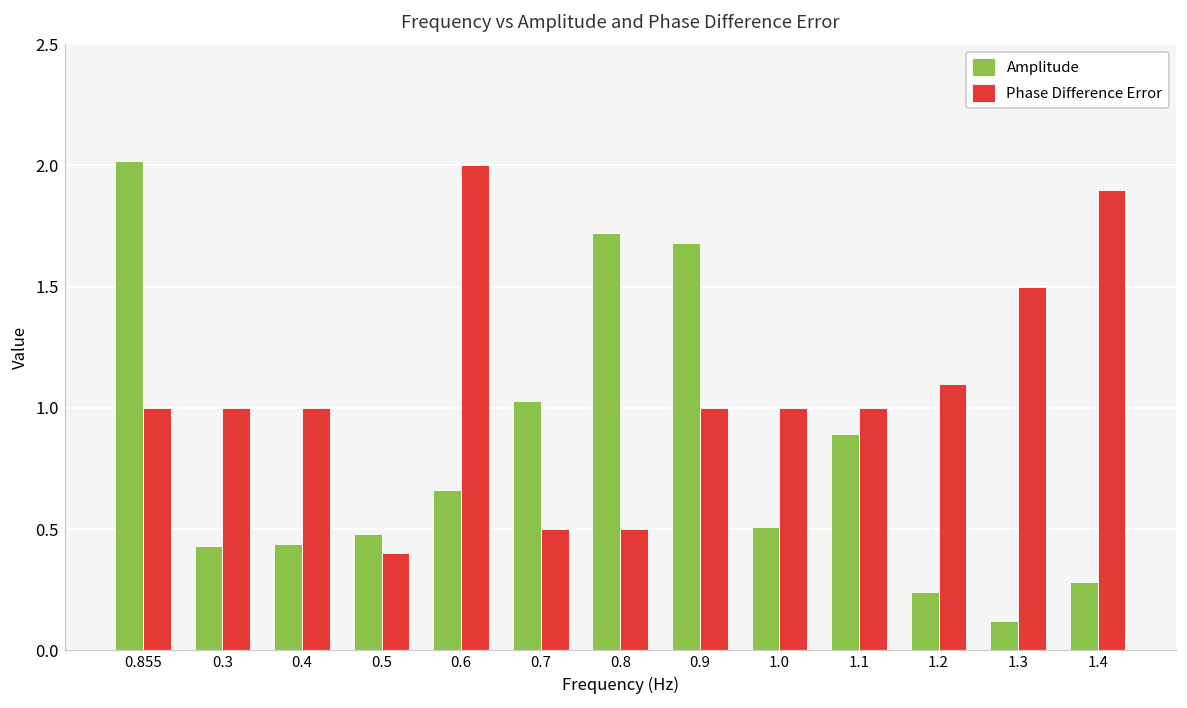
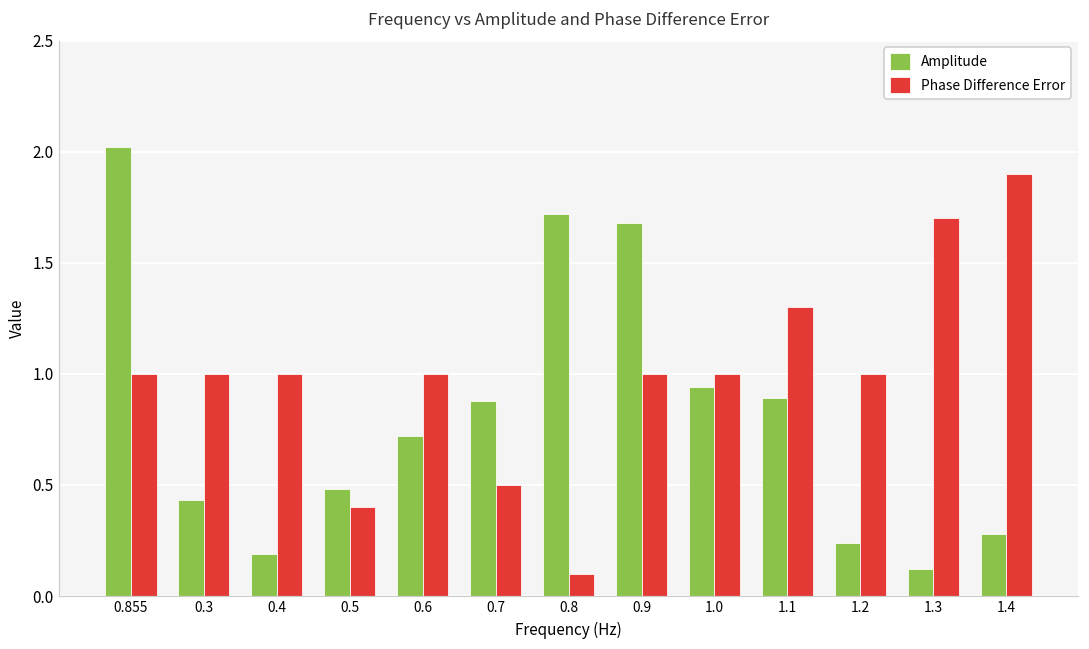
Amplitude, 0.4: 0.44 -> 0.19
Amplitude, 0.6: 0.66 -> 0.72
Phase Difference Error, 0.6: 2 -> 1
Amplitude, 0.7: 1.03 -> 0.88
Phase Difference Error, 0.8: 0.5 -> 0.1
Amplitude, 1.0: 0.51 -> 0.94
Phase Difference Error, 1.1: 1.0 -> 1.3
Phase Difference Error, 1.2: 1.1 -> 1.0
Phase Difference Error, 1.3: 1.5 -> 1.7
